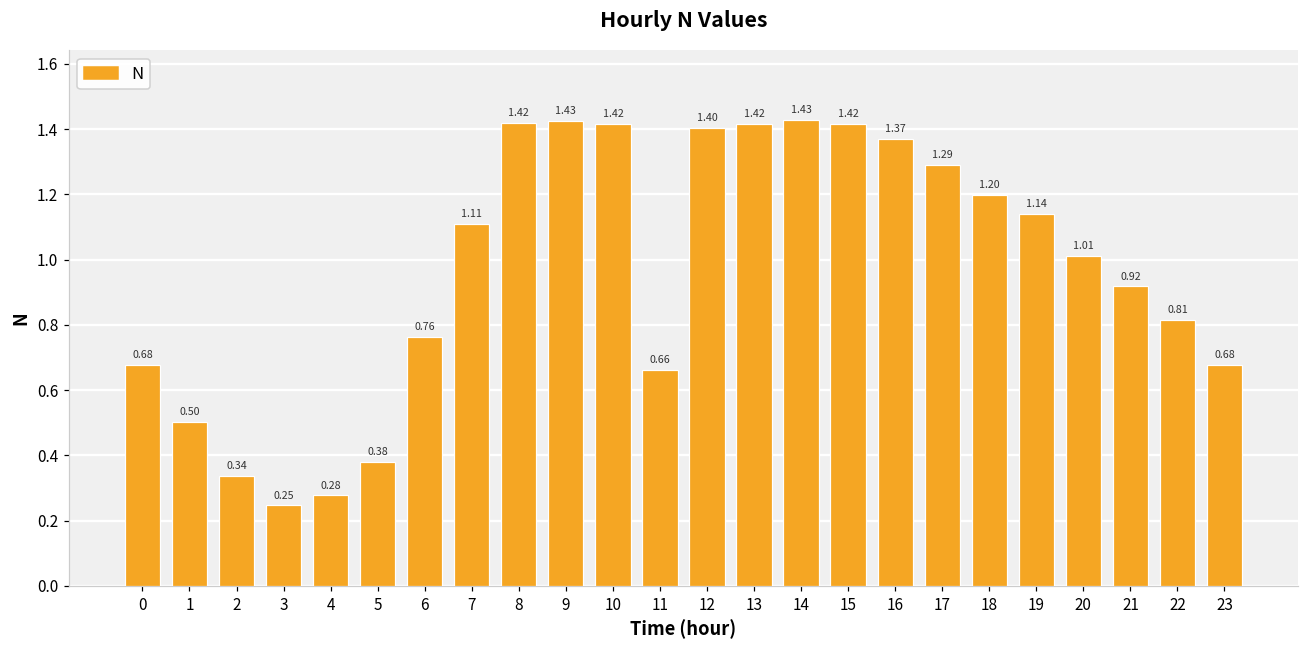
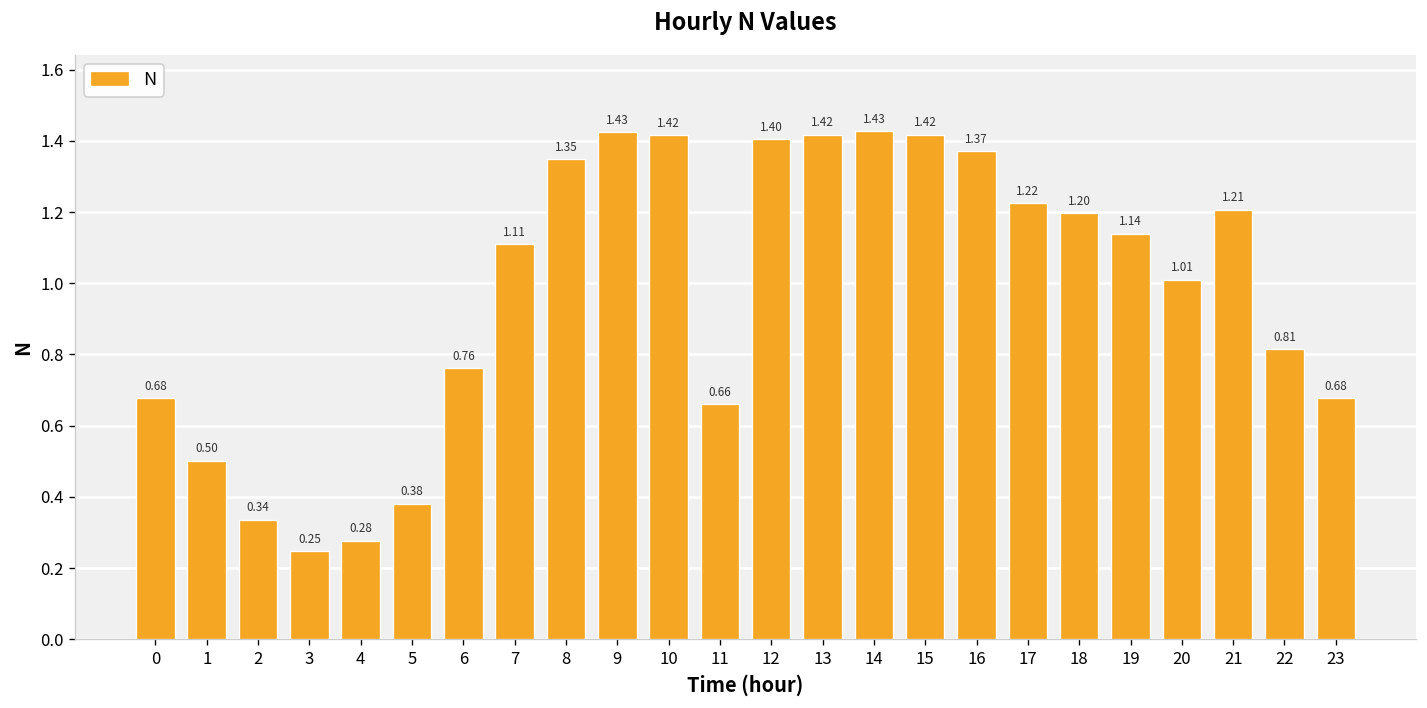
8: 1.42 -> 1.35
17: 1.29 -> 1.22
21: 0.92 -> 1.21
